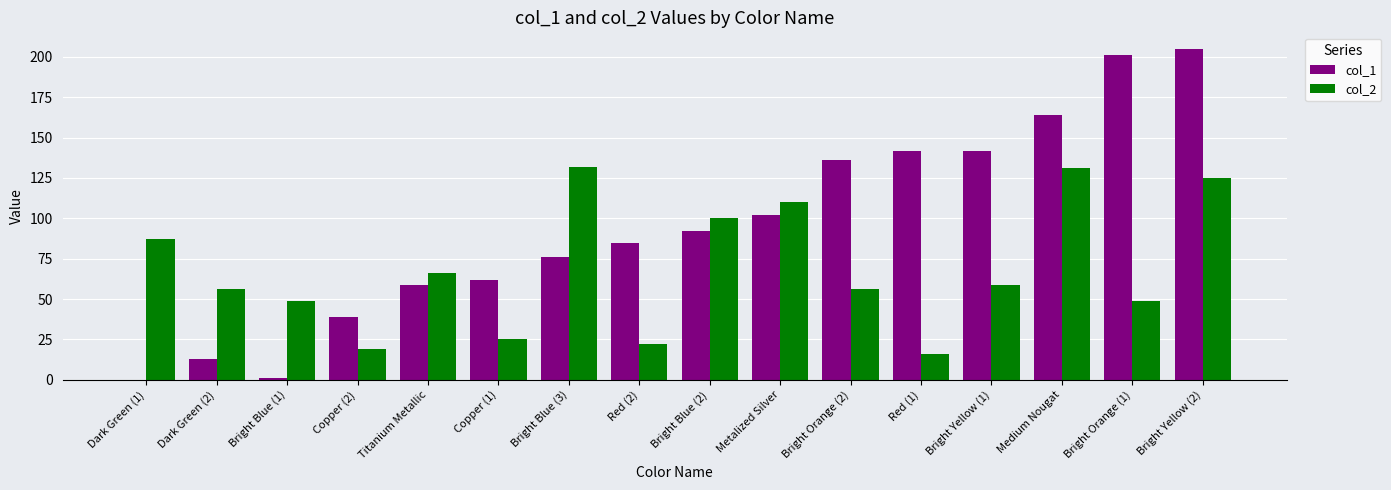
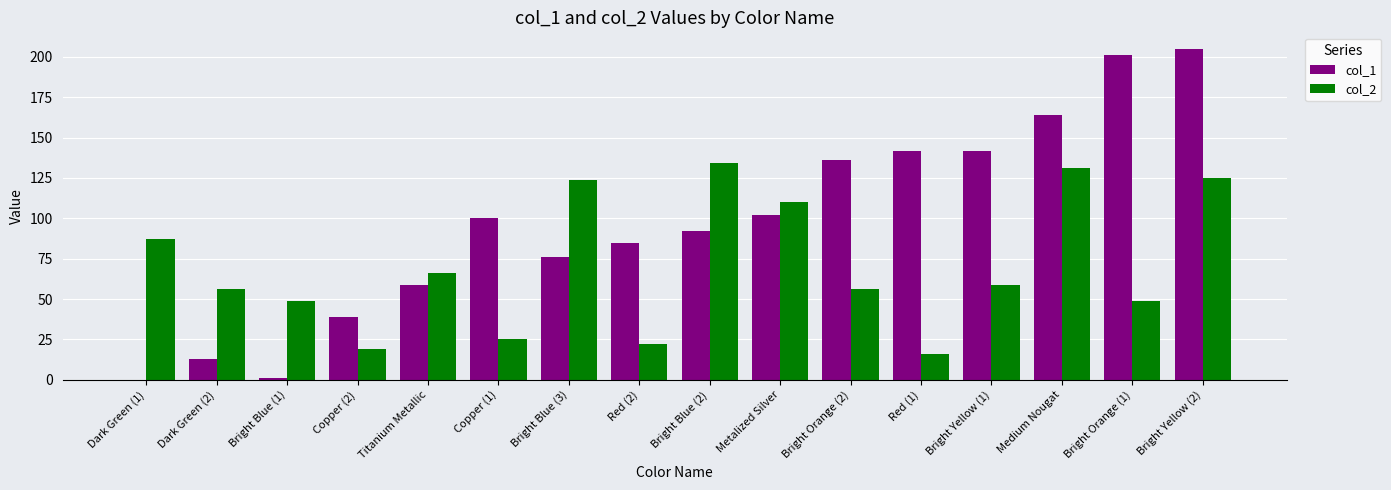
col_1, Copper (1): 62 -> 100
col_2, Bright Blue (3): 132 -> 124
col_2, Bright Blue (2): 100 -> 134
